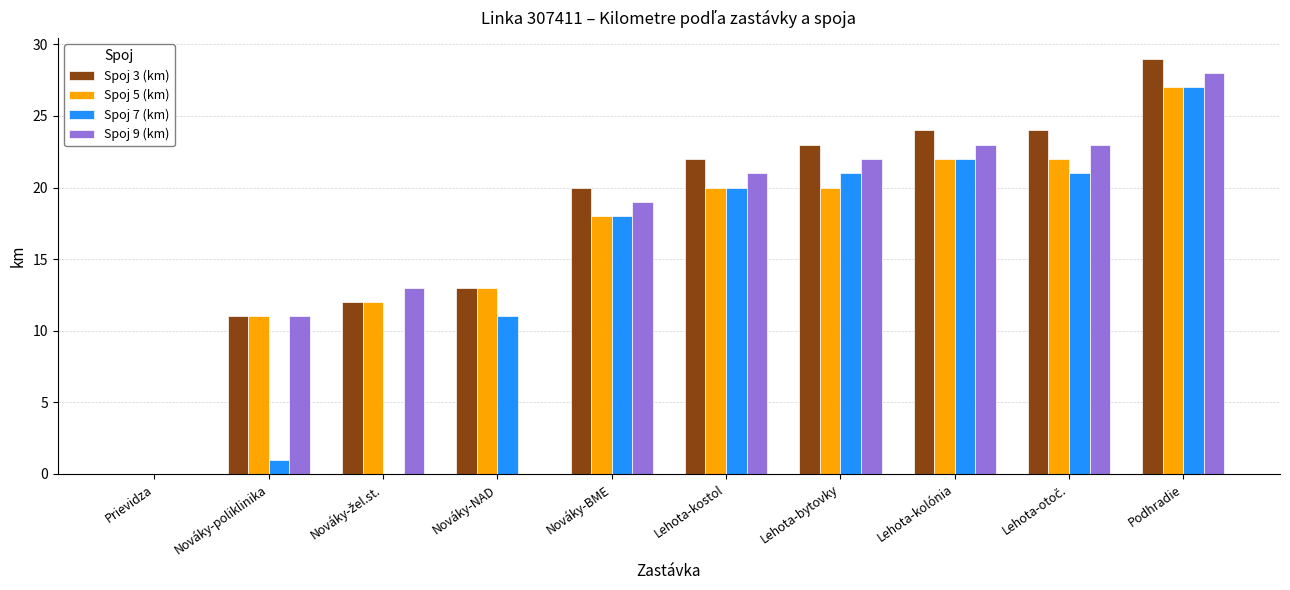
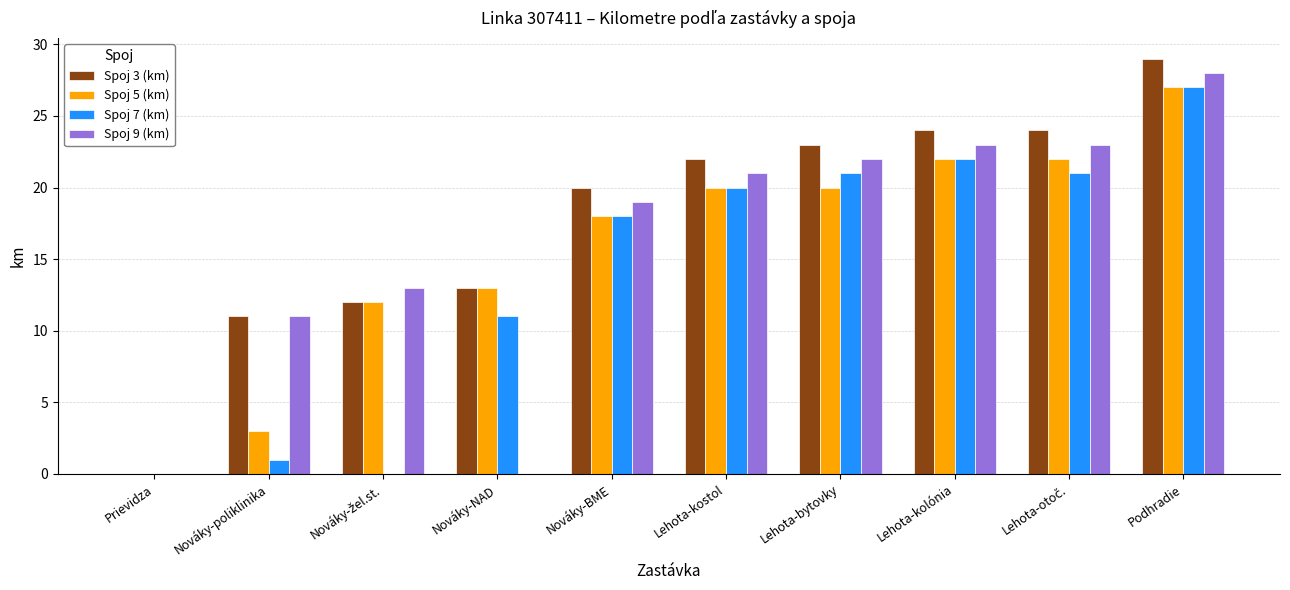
Spoj 5 (km), Nováky-poliklinika: 11 -> 3
